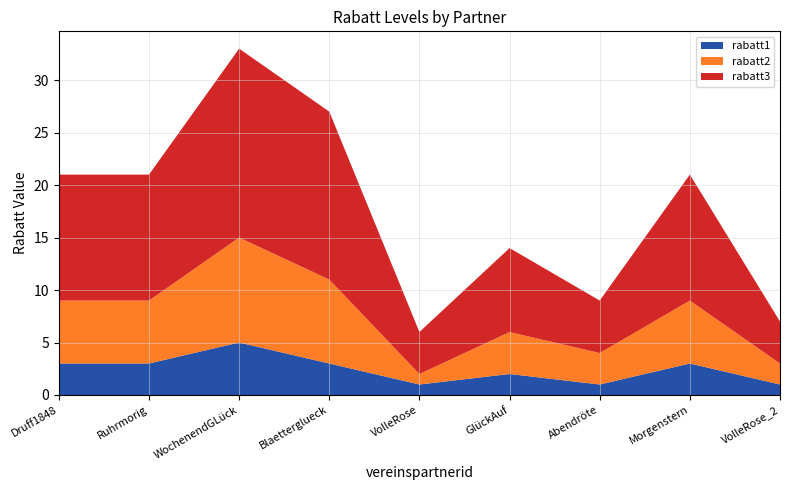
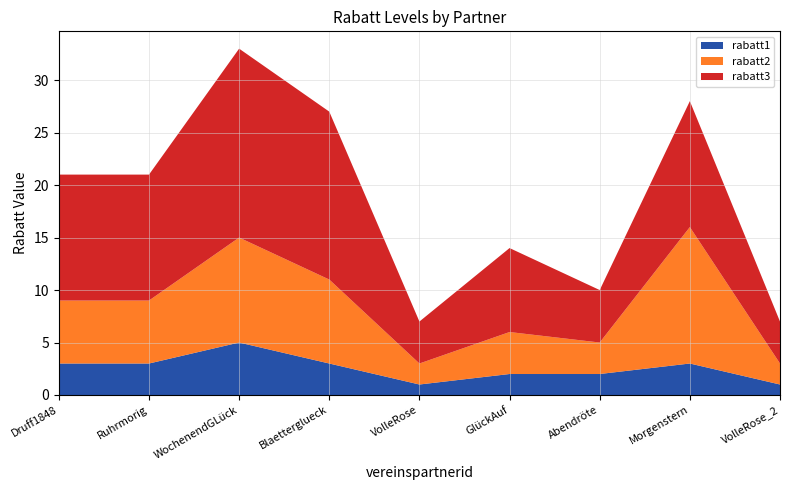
rabatt2, VolleRose: 1 -> 2
rabatt1, Abendröte: 1 -> 2
rabatt2, Morgenstern: 6 -> 13
